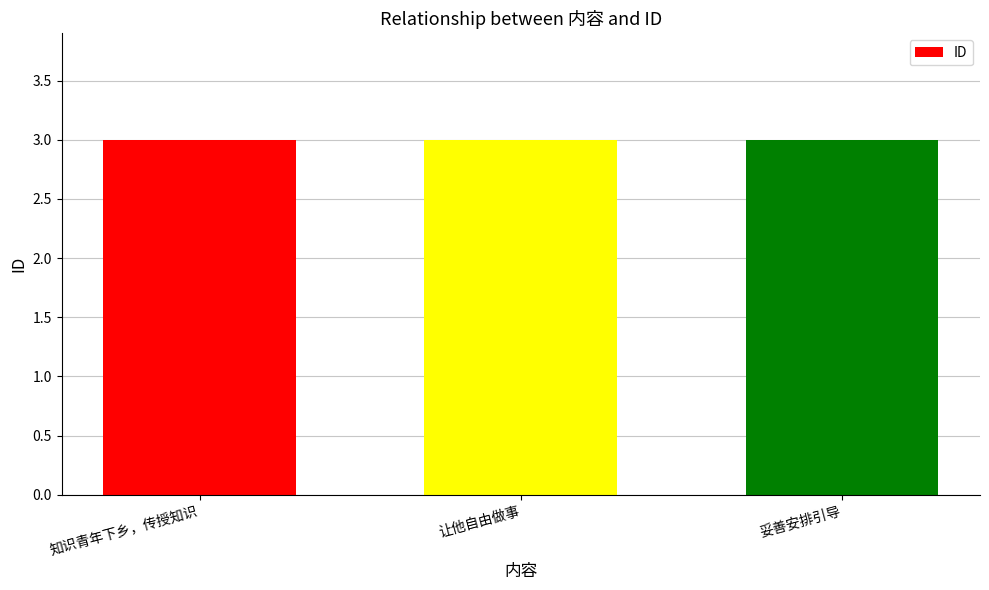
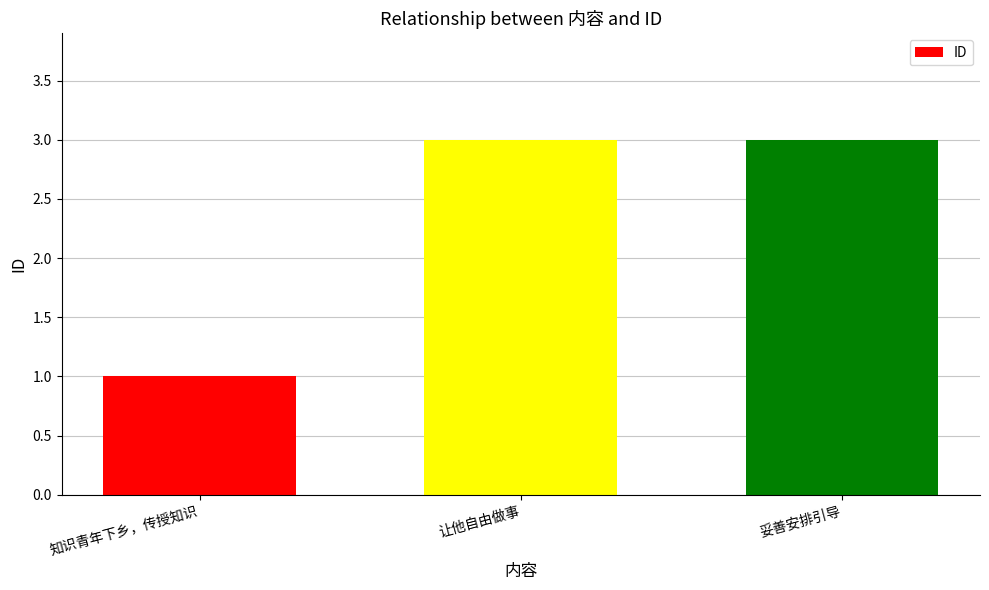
知识青年下乡，传授知识: 3 -> 1
